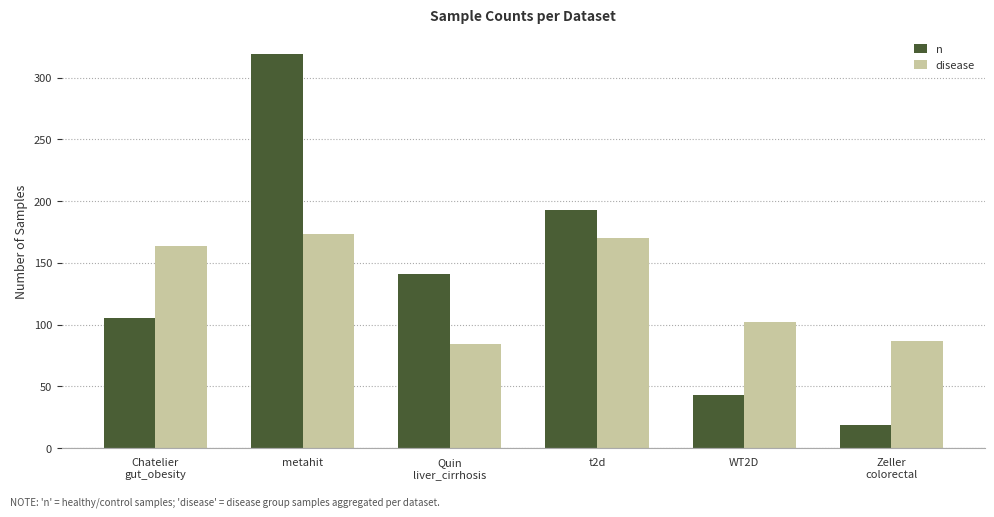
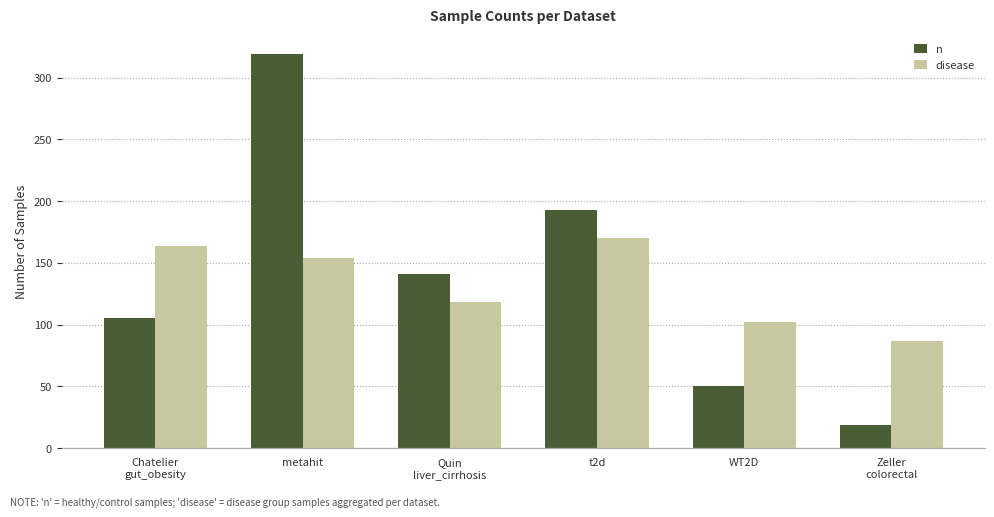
disease, metahit: 173 -> 154
disease, Quin liver_cirrhosis: 84 -> 118
n, WT2D: 43 -> 50
